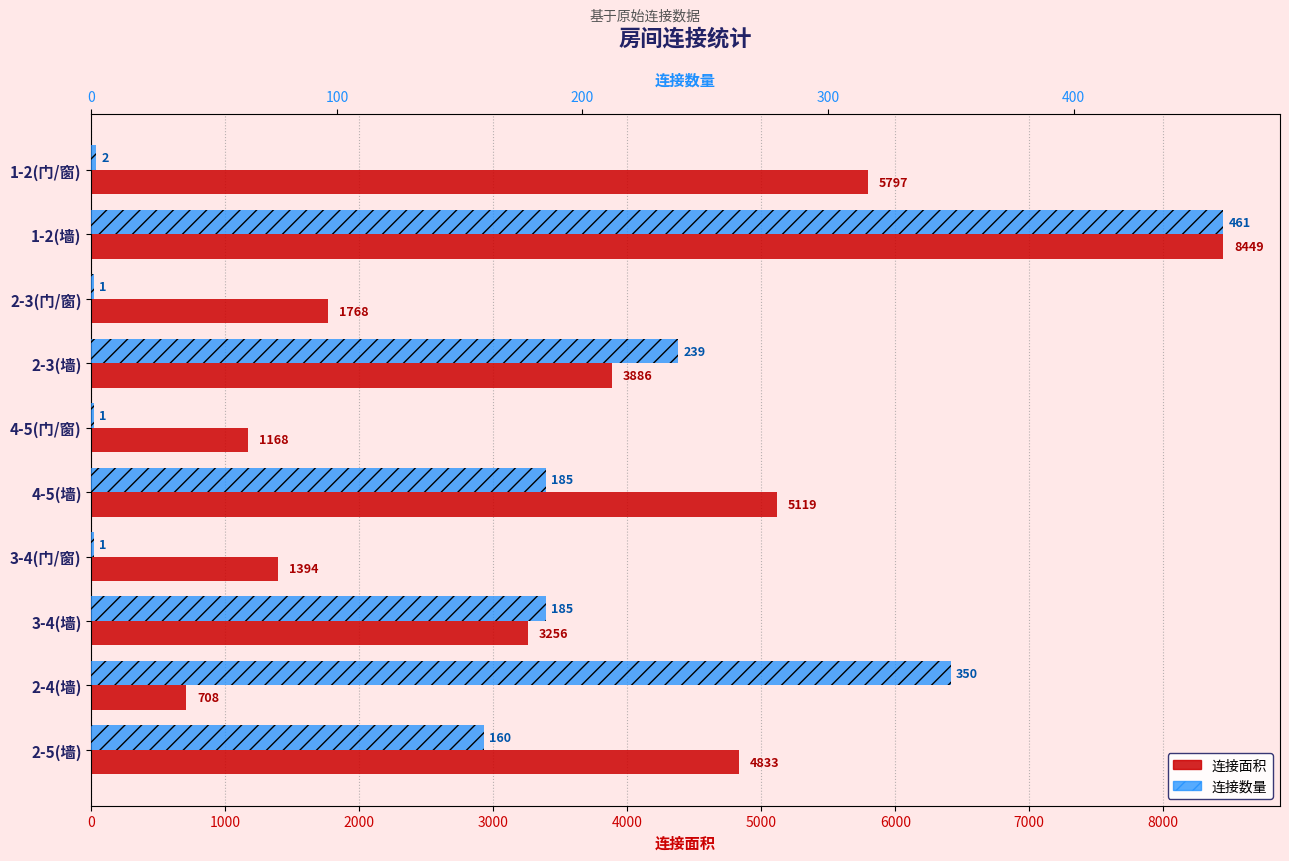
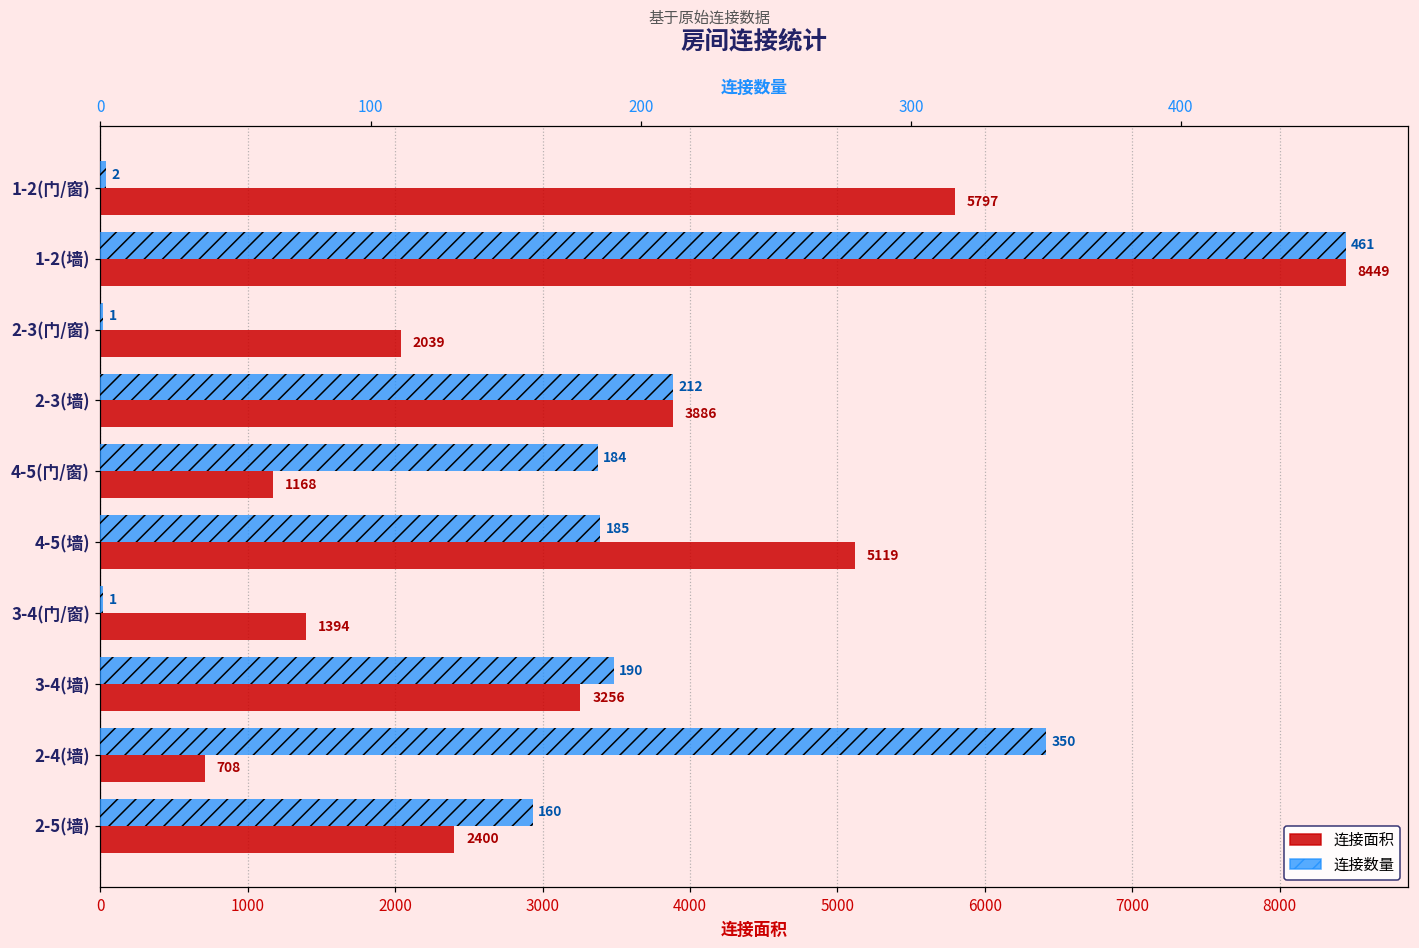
连接面积, 2-3(门/窗): 1768 -> 2039
连接面积, 2-5(墙): 4833 -> 2400
连接数量, 2-3(墙): 239 -> 212
连接数量, 4-5(门/窗): 1 -> 184
连接数量, 3-4(墙): 185 -> 190
